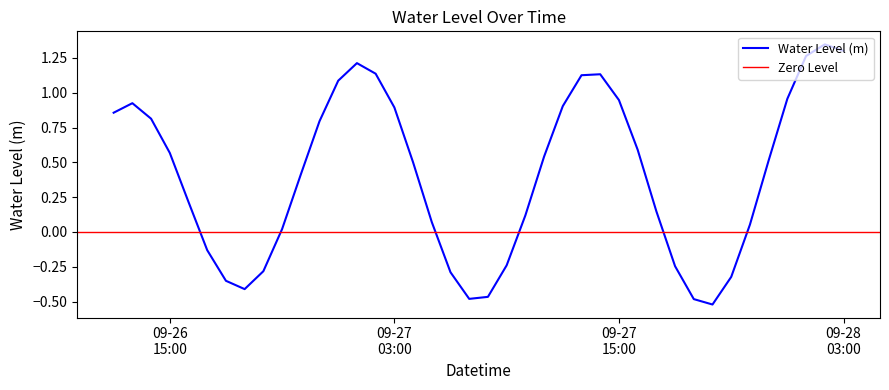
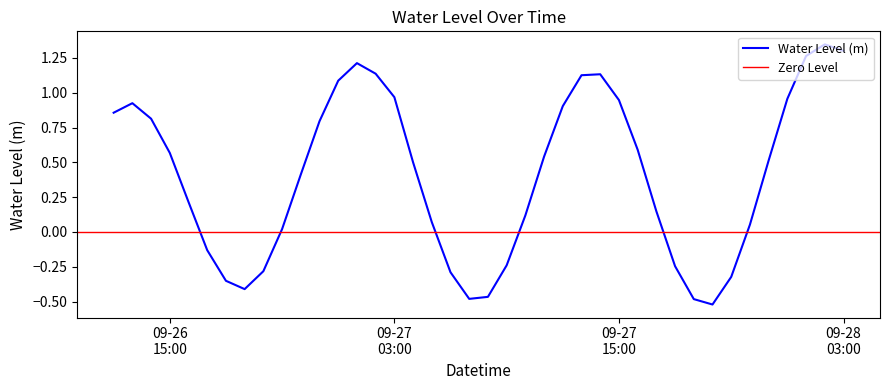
09-27 03:00: 0.89 -> 0.97
